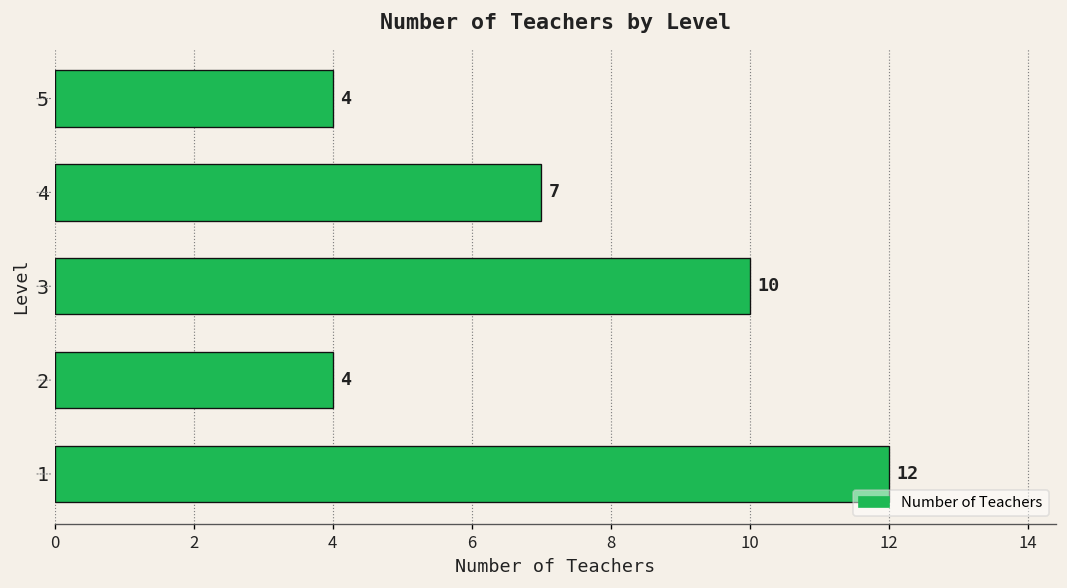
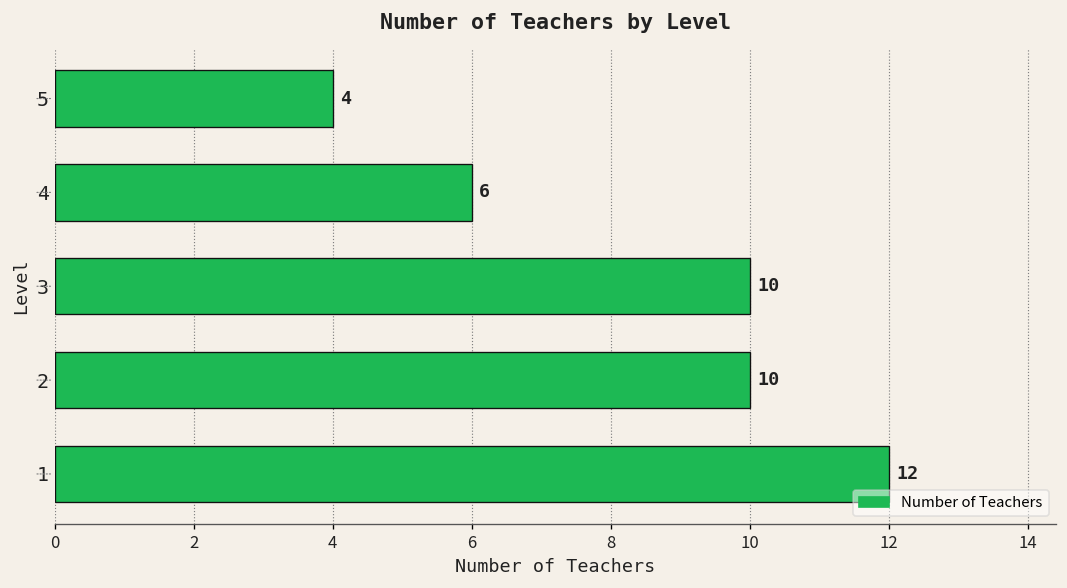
Number of Teachers, 4: 7 -> 6
Number of Teachers, 2: 4 -> 10
